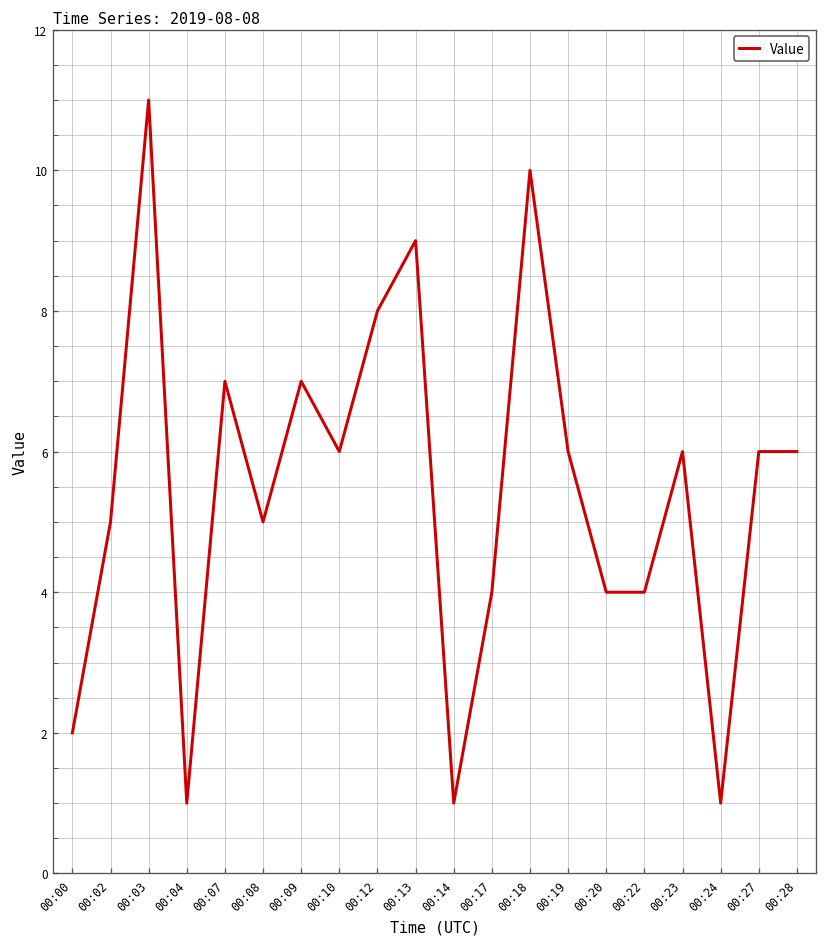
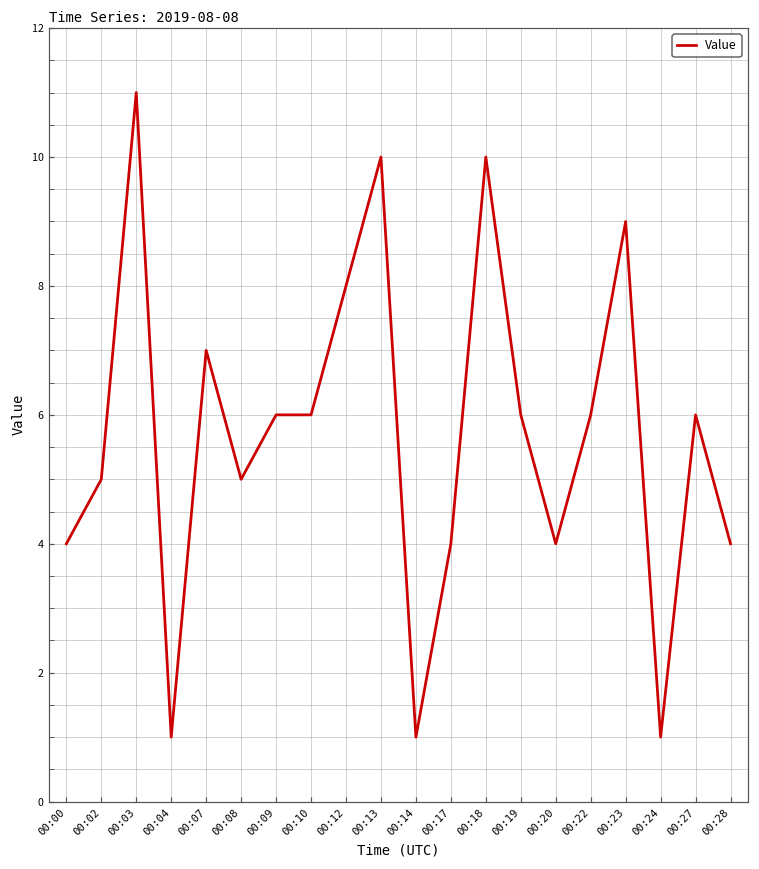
00:00: 2 -> 4
00:09: 7 -> 6
00:13: 9 -> 10
00:22: 4 -> 6
00:23: 6 -> 9
00:28: 6 -> 4
